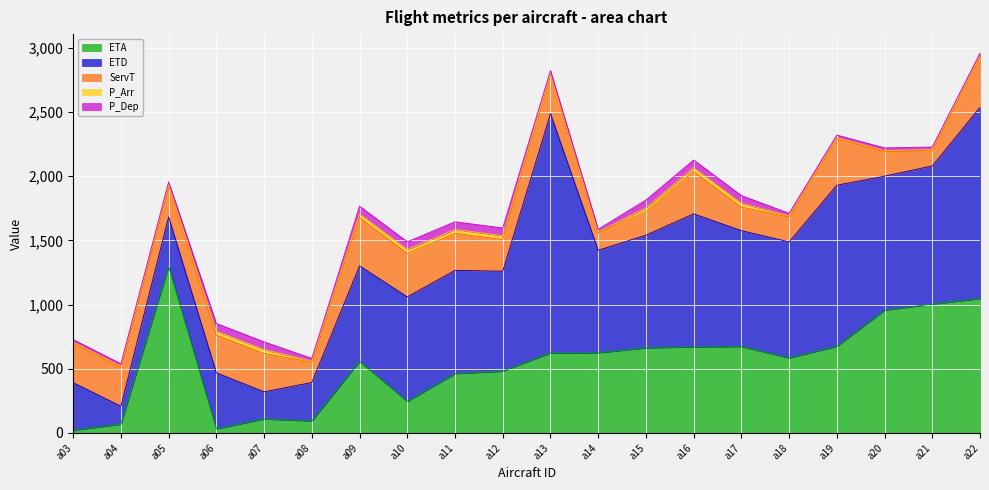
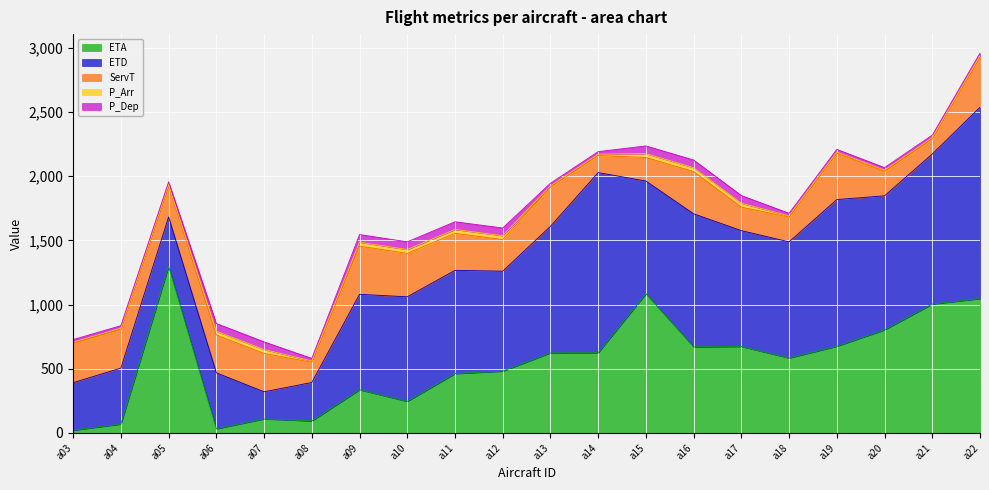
ETD, a04: 140 -> 440
ETA, a09: 560 -> 340
ETD, a13: 1,860 -> 990
ETD, a14: 800 -> 1,400
ETA, a15: 660 -> 1,090
ETD, a19: 1,250 -> 1,140
ETA, a20: 960 -> 800
ETD, a21: 1,080 -> 1,170
